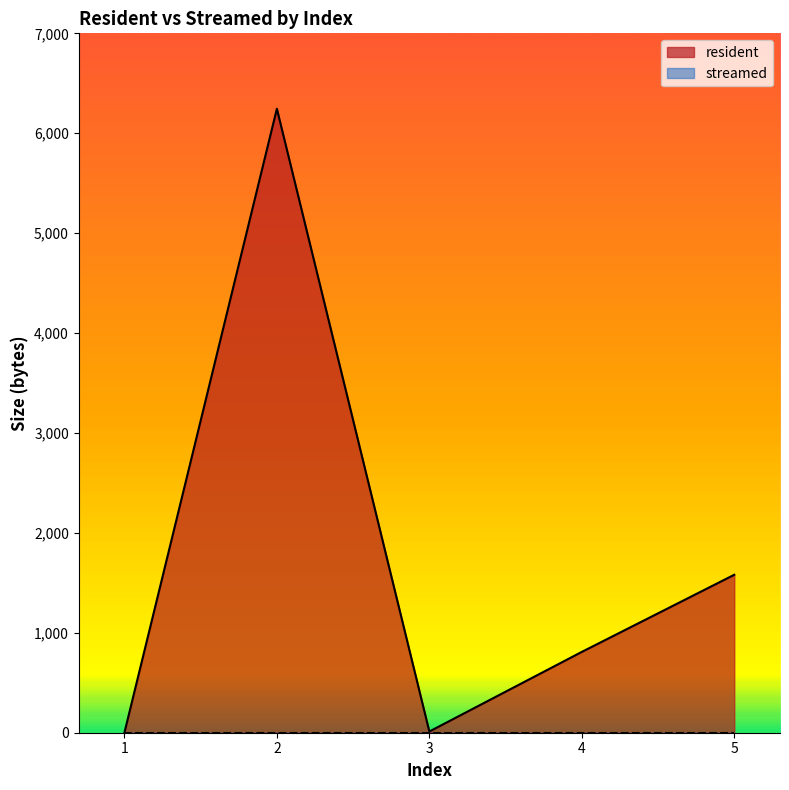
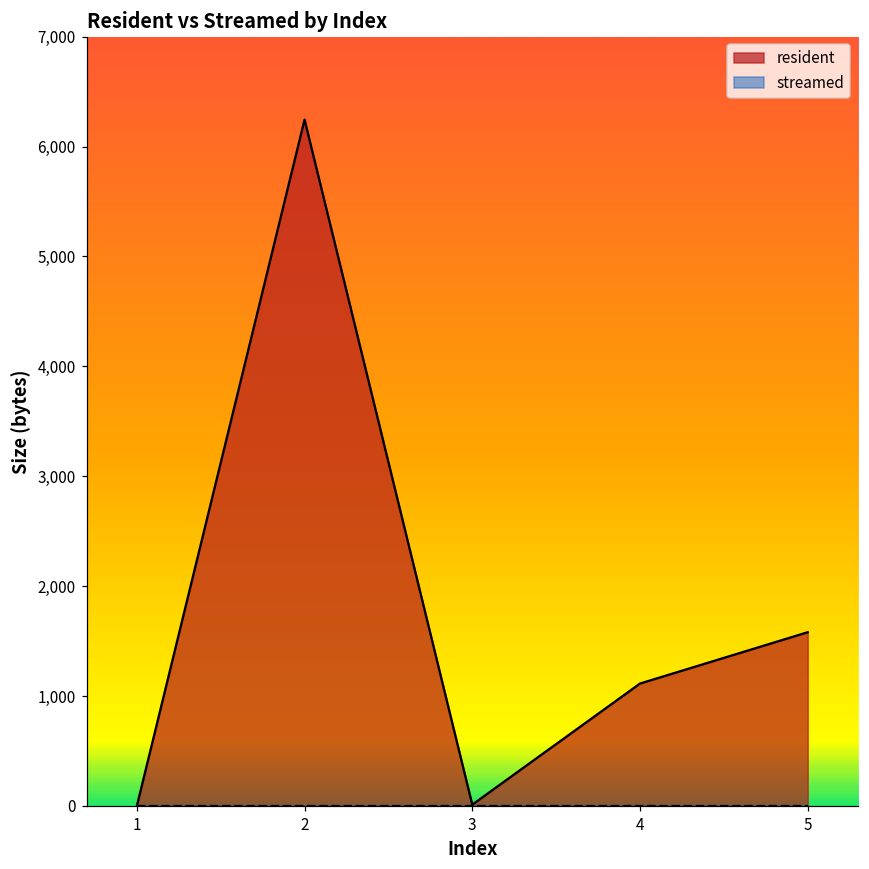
resident, 4: 800 -> 1,100
